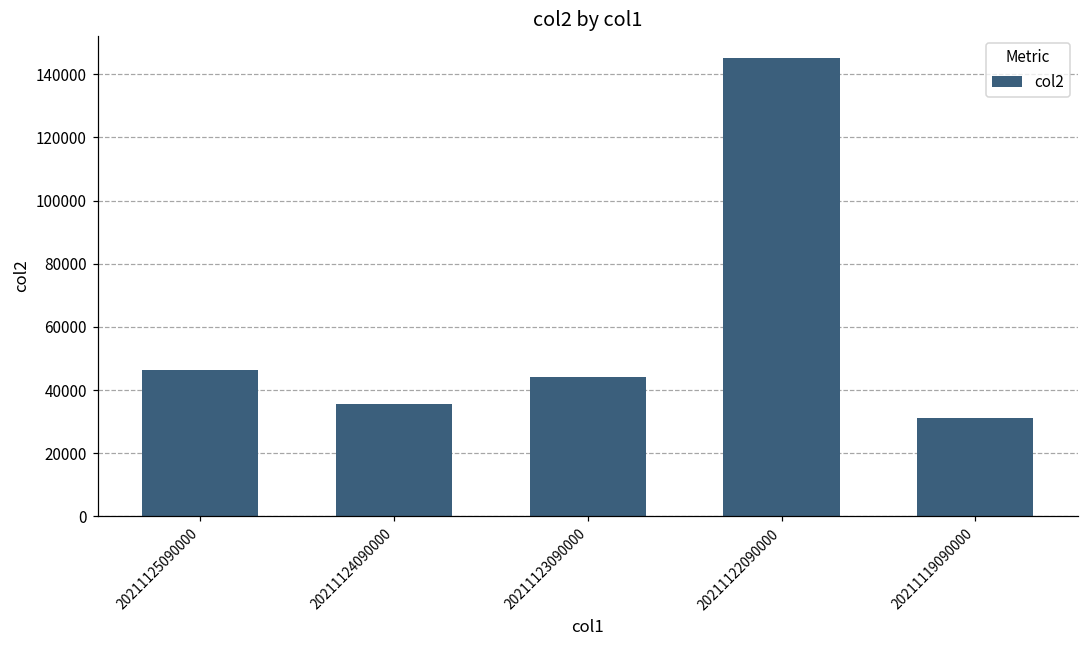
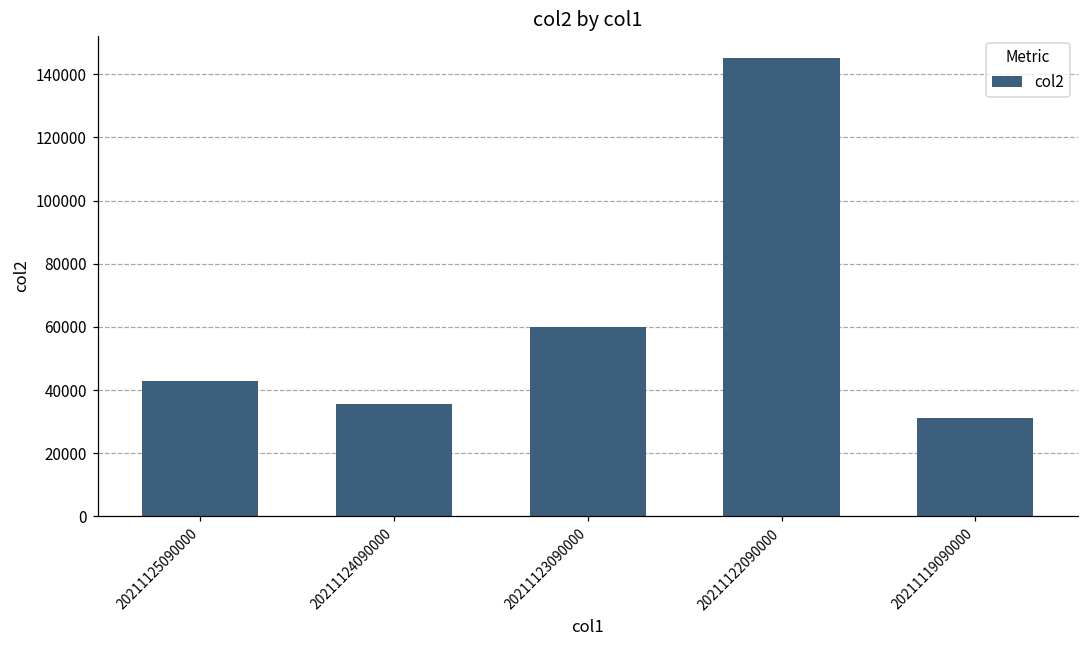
20211125090000: 46000 -> 43000
20211123090000: 44000 -> 60000
